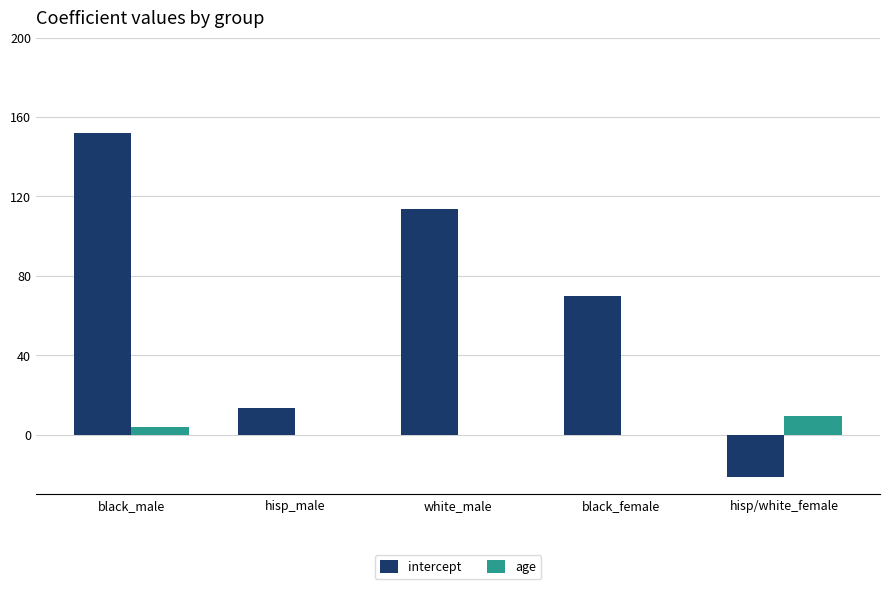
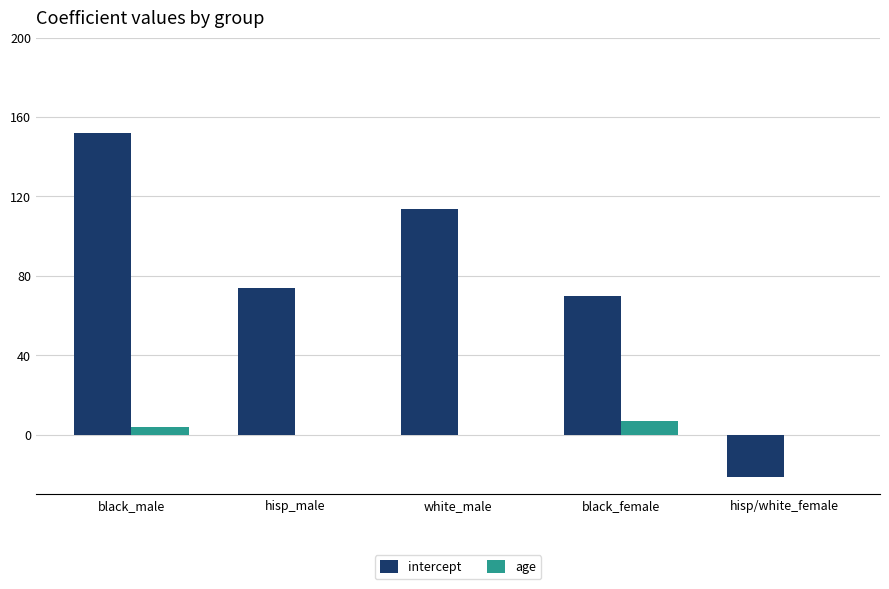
intercept, hisp_male: 13 -> 74
age, black_female: 0 -> 7
age, hisp/white_female: 9 -> 0
